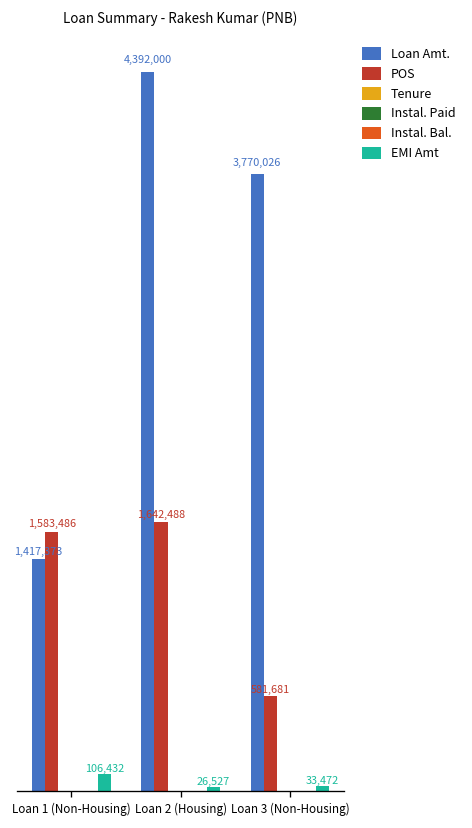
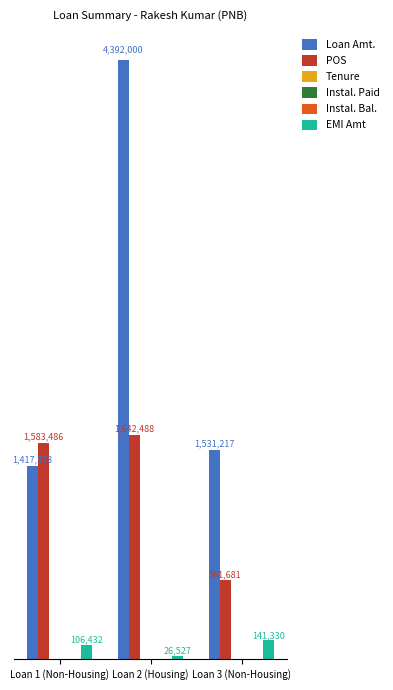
Loan Amt., Loan 3 (Non-Housing): 3,770,026 -> 1,531,217
EMI Amt, Loan 3 (Non-Housing): 33,472 -> 141,330
